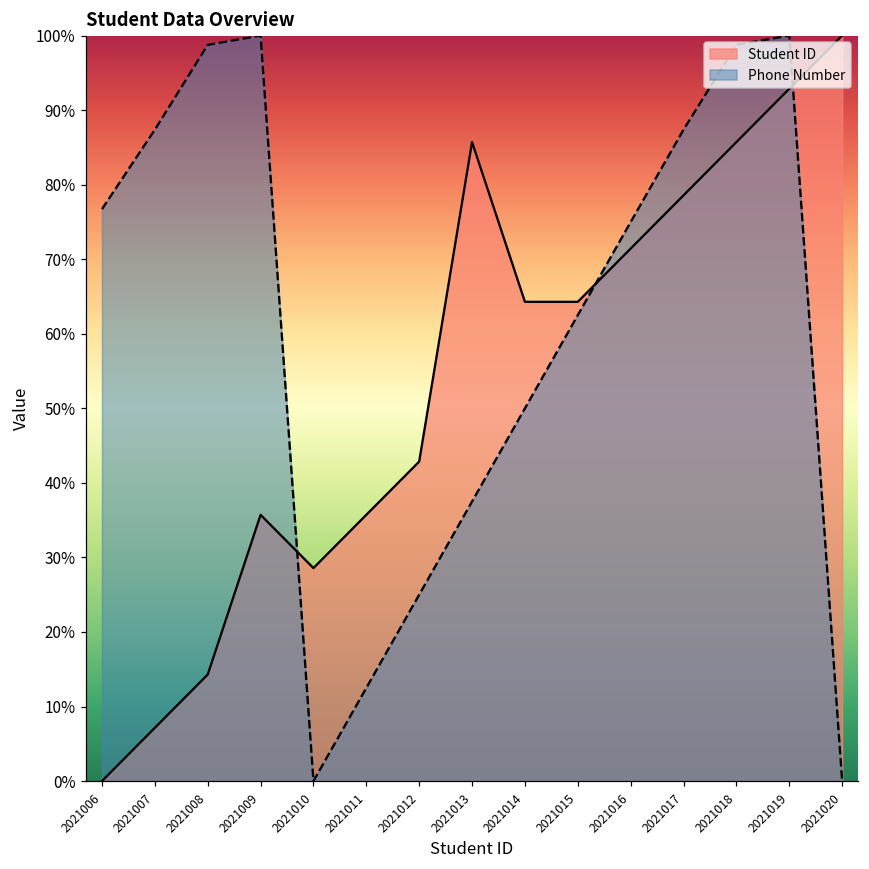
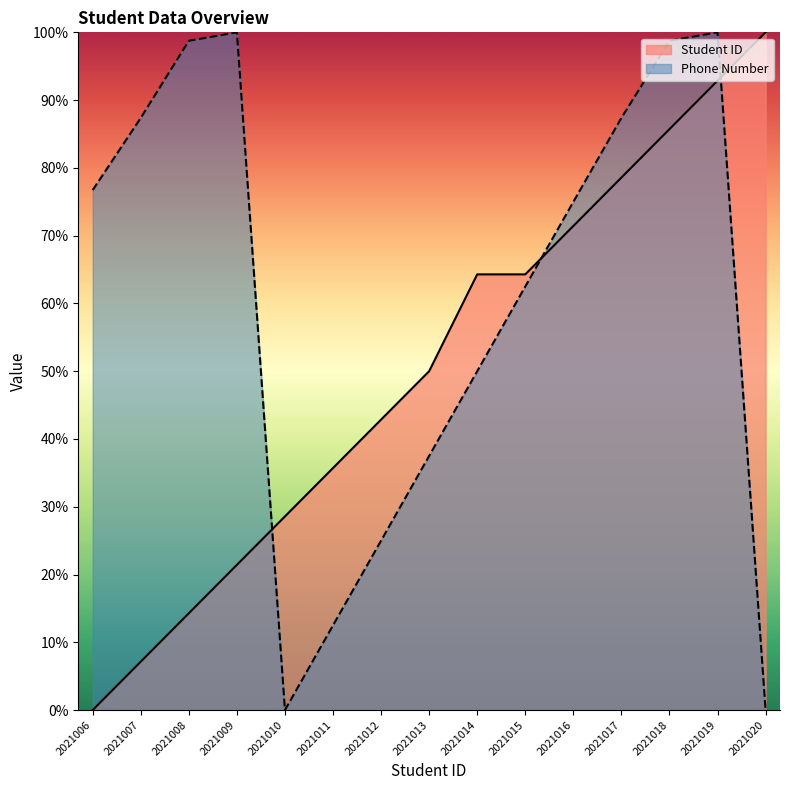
Student ID, 2021009: 36% -> 21%
Student ID, 2021013: 86% -> 50%
